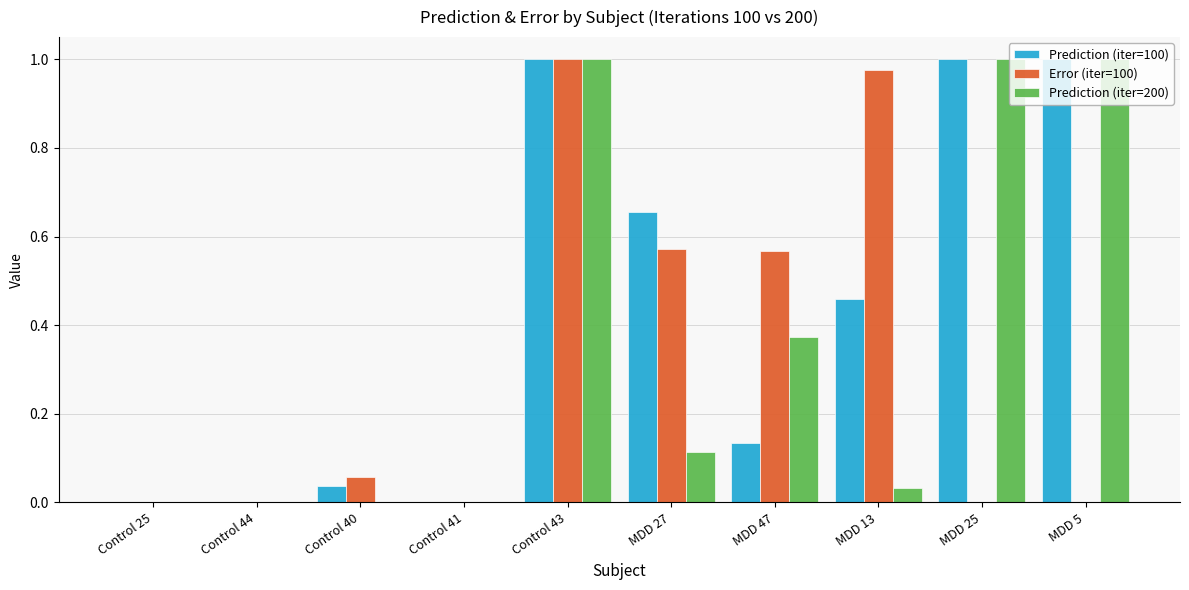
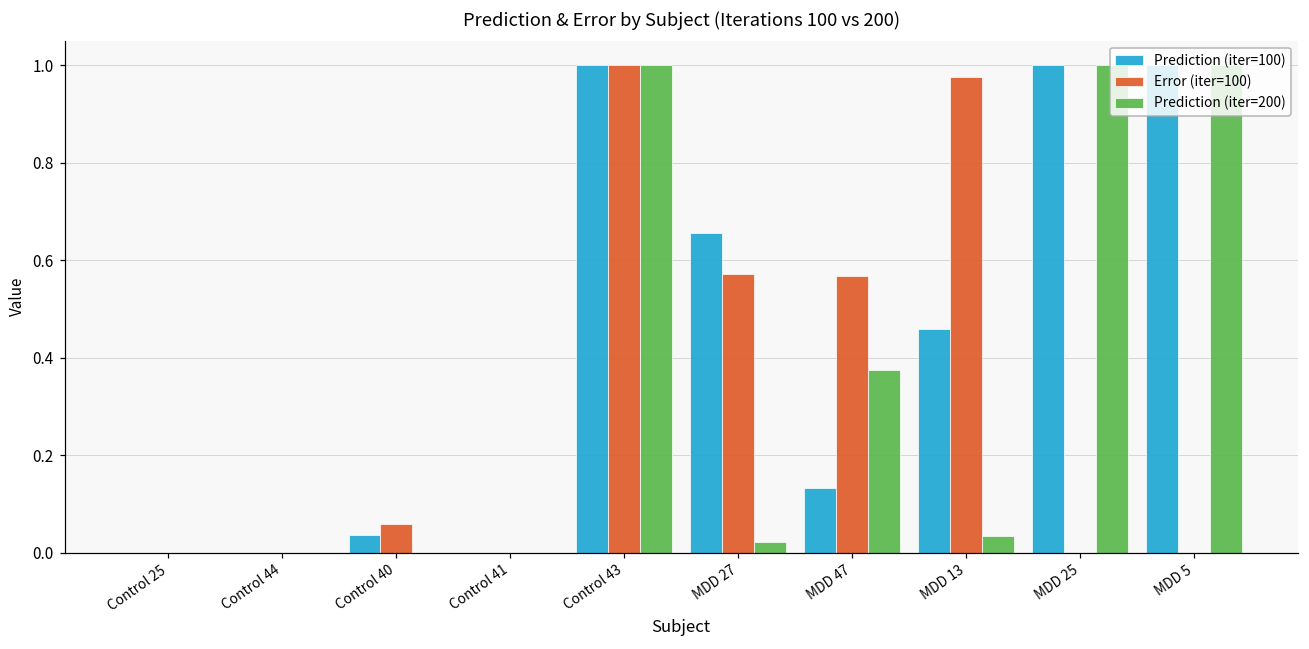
Prediction (iter=200), MDD 27: 0.11 -> 0.02
